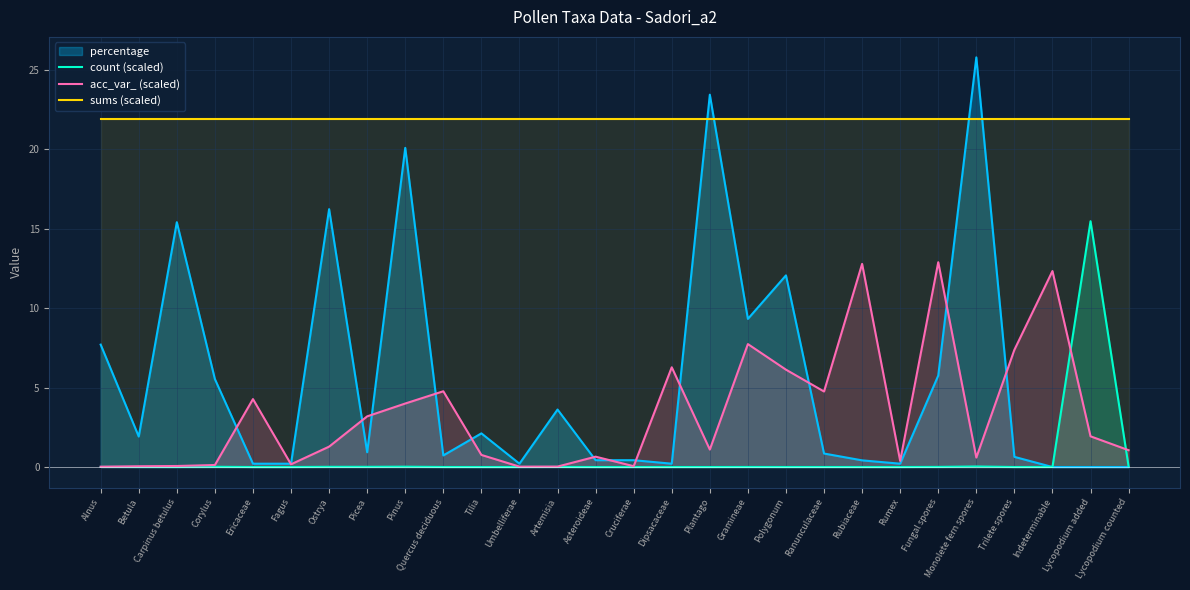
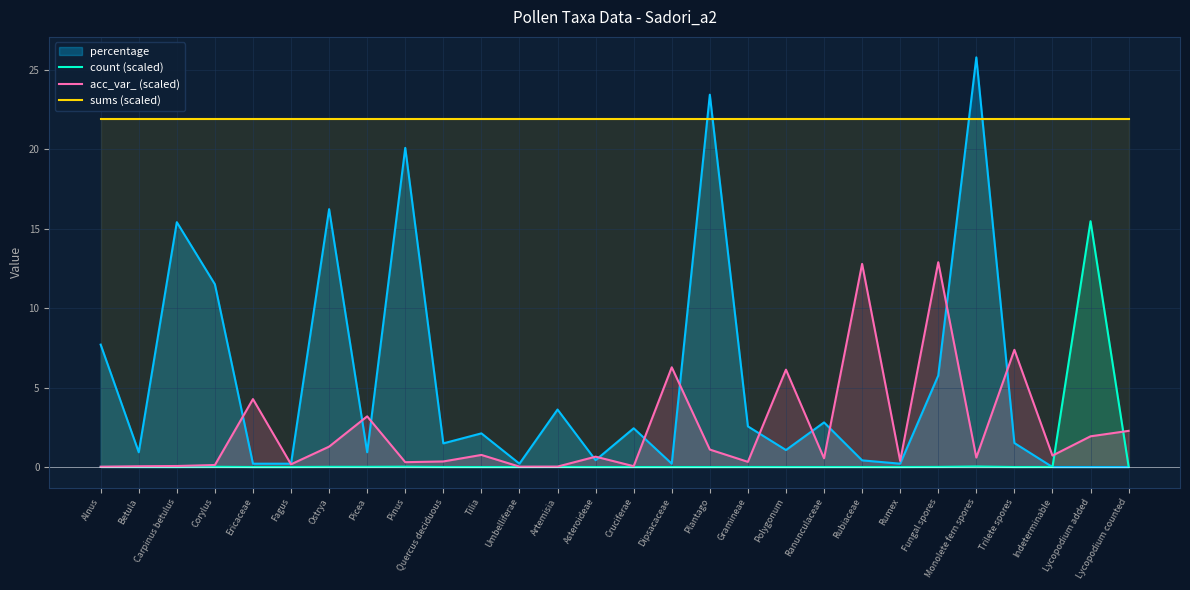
percentage, Betula: 1.9 -> 0.9
percentage, Corylus: 5.5 -> 11.5
acc_var_ (scaled), Pinus: 4.0 -> 0.3
percentage, Quercus deciduous: 0.7 -> 1.5
acc_var_ (scaled), Quercus deciduous: 4.8 -> 0.4
percentage, Cruciferae: 0.4 -> 2.4
percentage, Gramineae: 9.3 -> 2.6
acc_var_ (scaled), Gramineae: 7.7 -> 0.3
percentage, Polygonum: 12.1 -> 1.1
percentage, Ranunculaceae: 0.9 -> 2.8
acc_var_ (scaled), Ranunculaceae: 4.8 -> 0.6
percentage, Trilete spores: 0.6 -> 1.5
acc_var_ (scaled), Indeterminable: 12.3 -> 0.7
acc_var_ (scaled), Lycopodium counted: 1.1 -> 2.3
